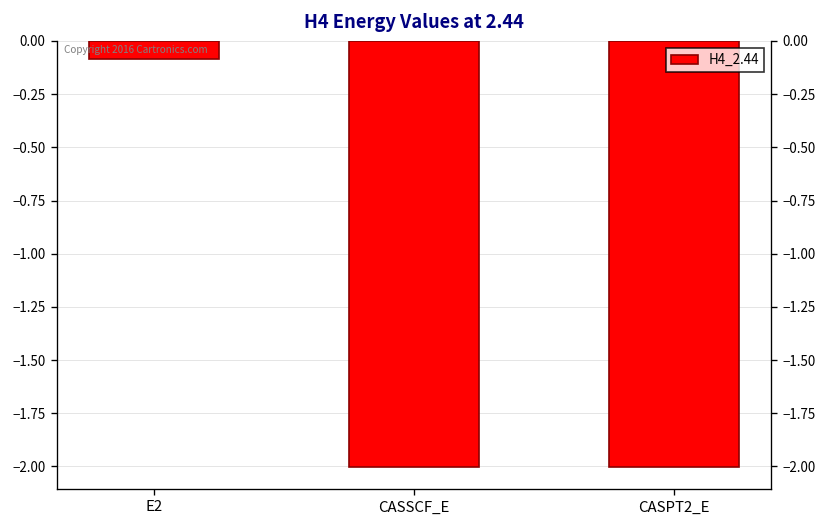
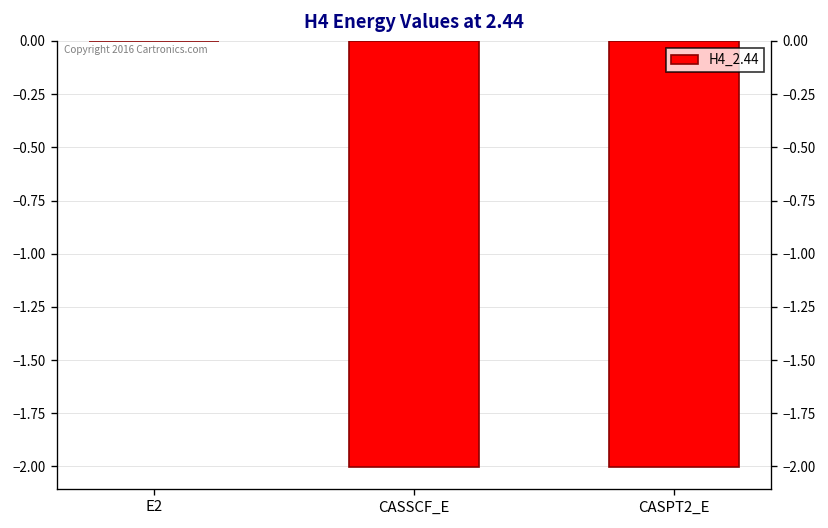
E2: -0.08 -> 0.00
